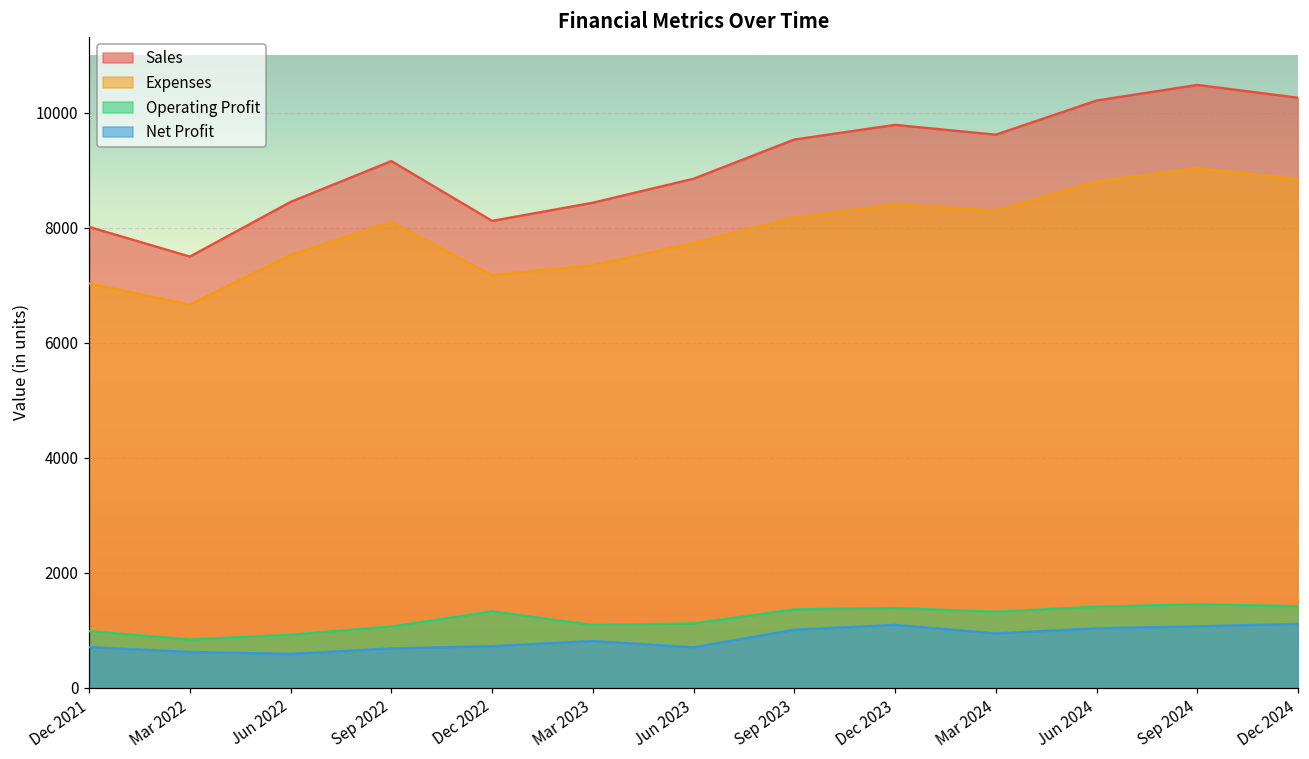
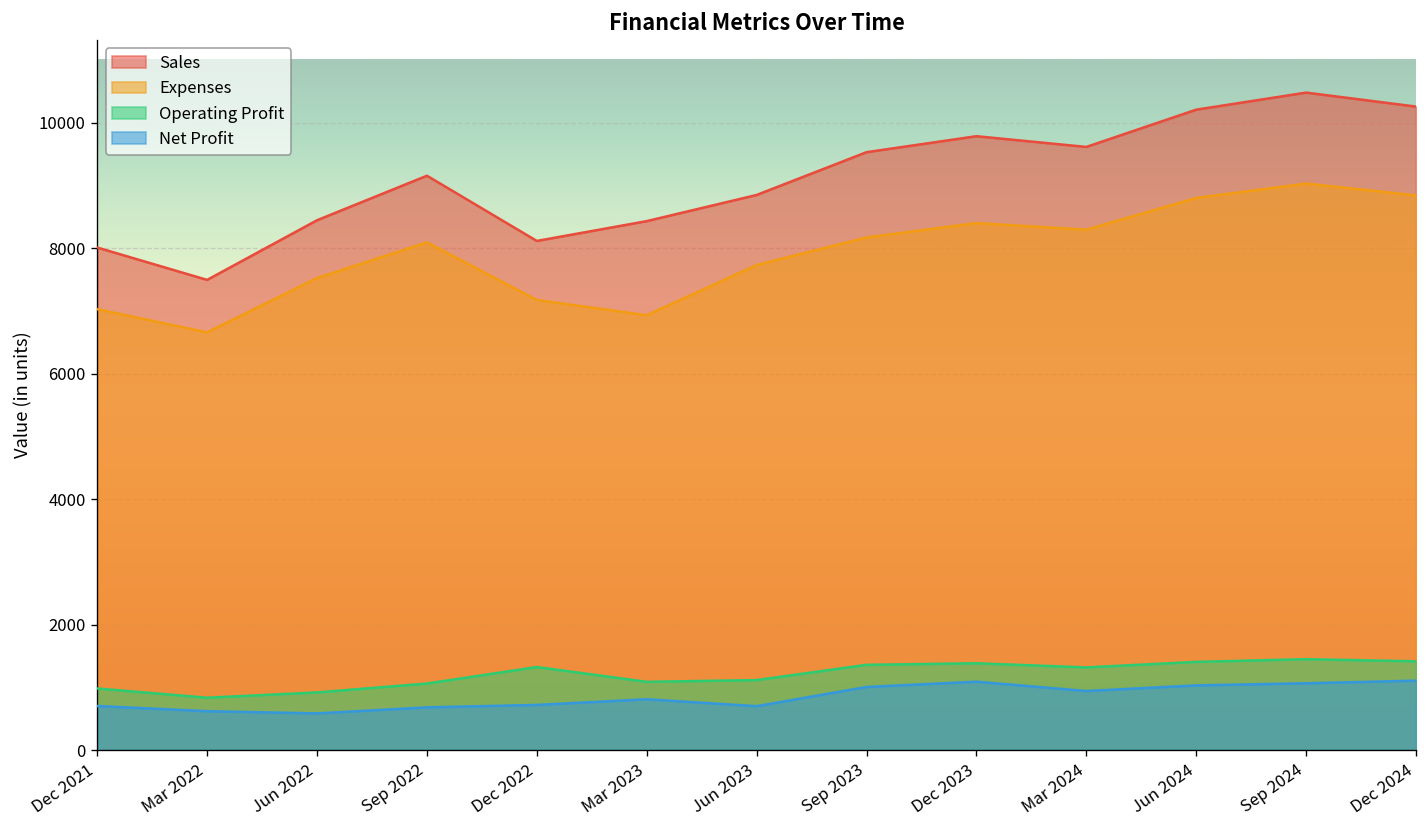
Expenses, Mar 2023: 7300 -> 6900
